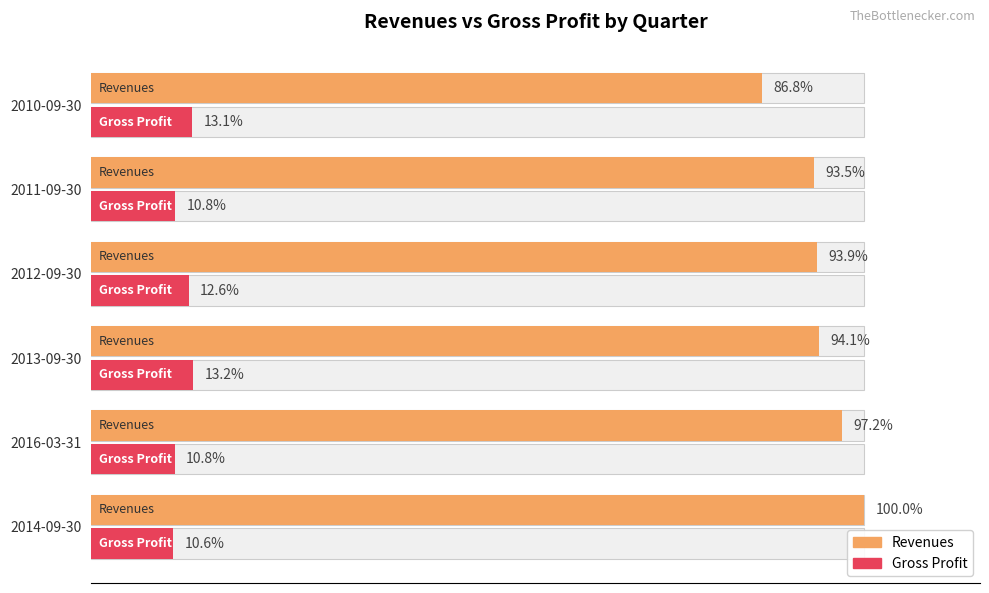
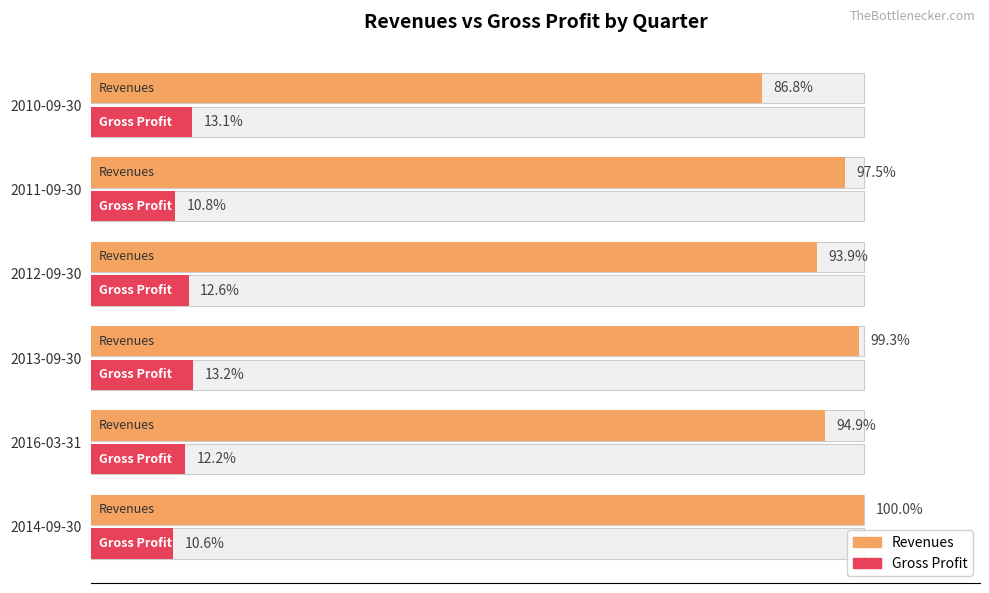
Revenues, 2011-09-30: 93.5% -> 97.5%
Revenues, 2013-09-30: 94.1% -> 99.3%
Revenues, 2016-03-31: 97.2% -> 94.9%
Gross Profit, 2016-03-31: 10.8% -> 12.2%
